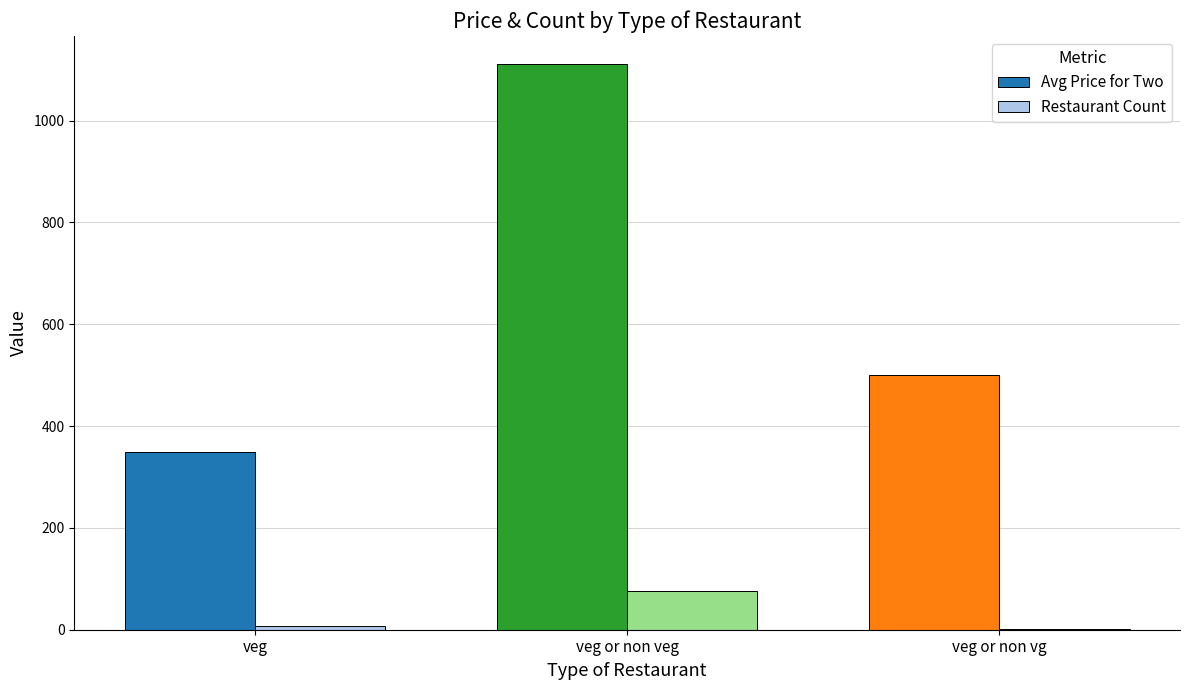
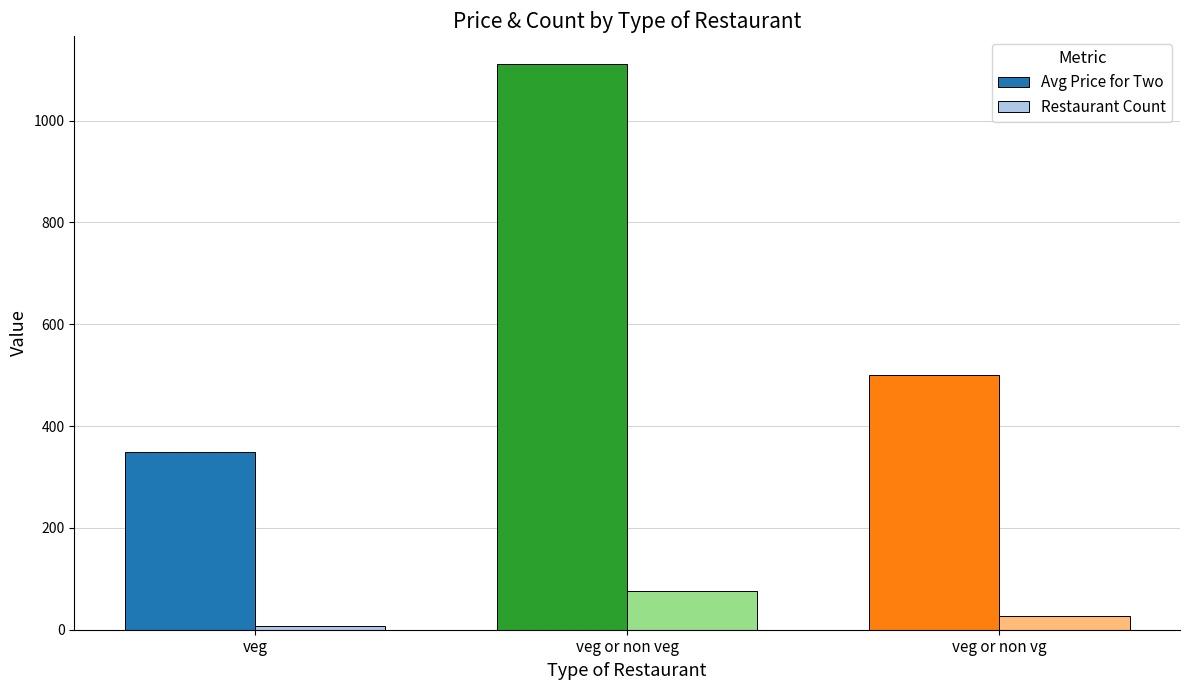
Restaurant Count, veg or non vg: 0 -> 30
